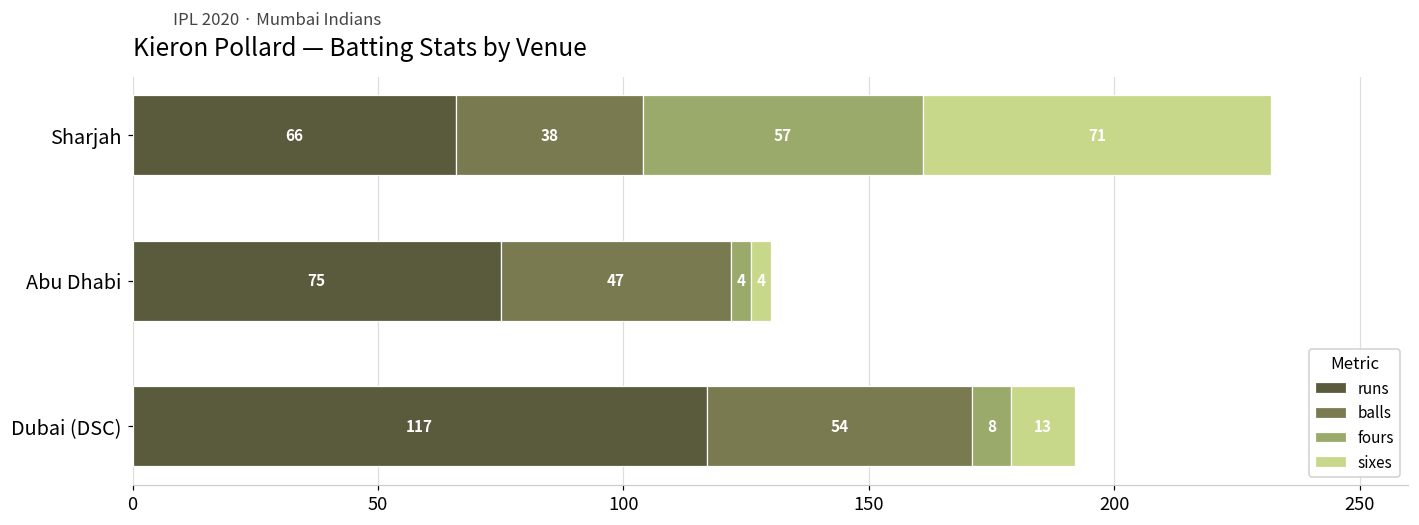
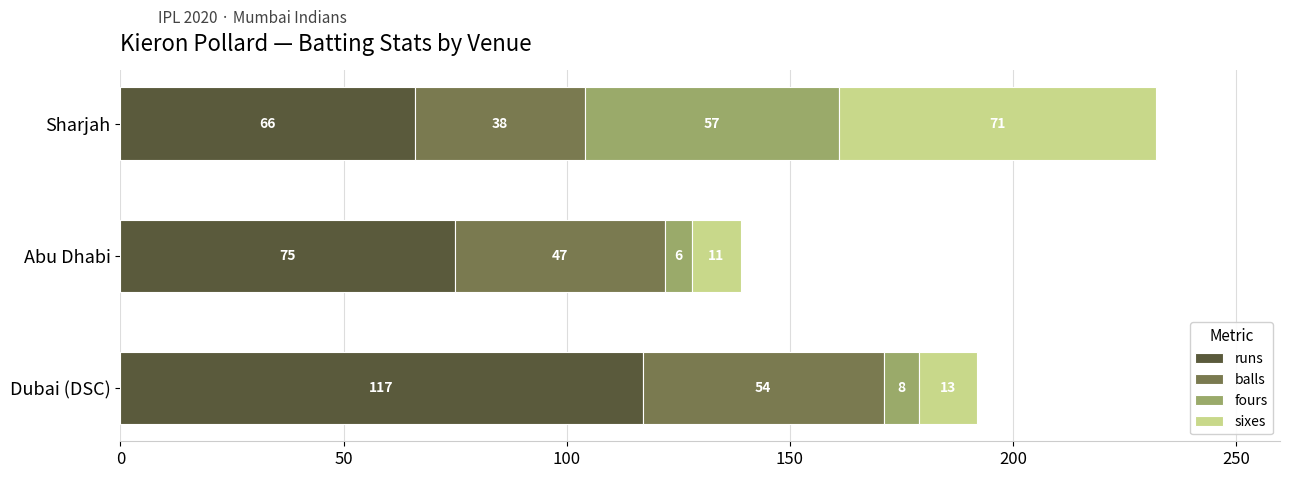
fours, Abu Dhabi: 4 -> 6
sixes, Abu Dhabi: 4 -> 11
